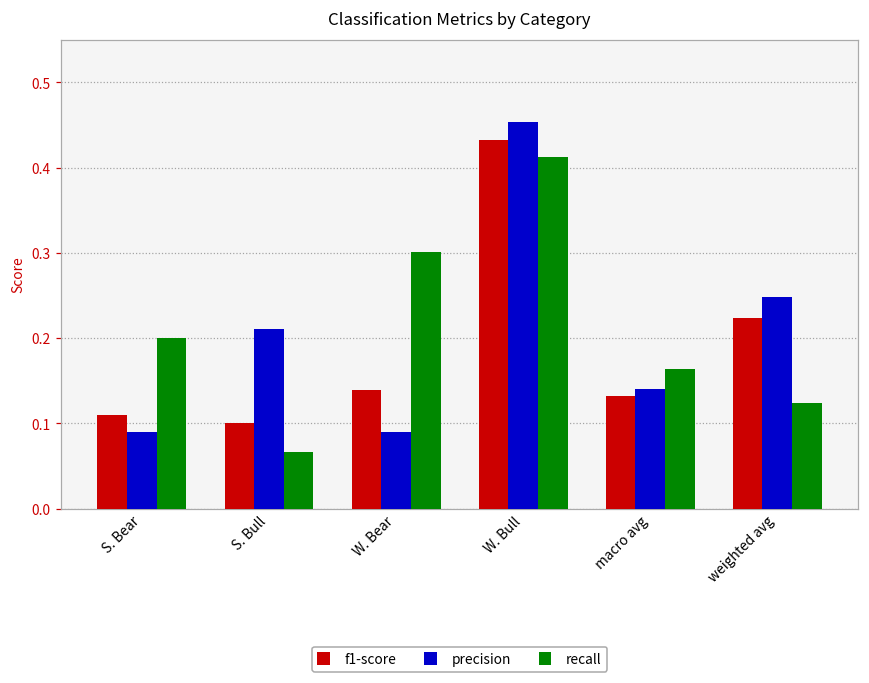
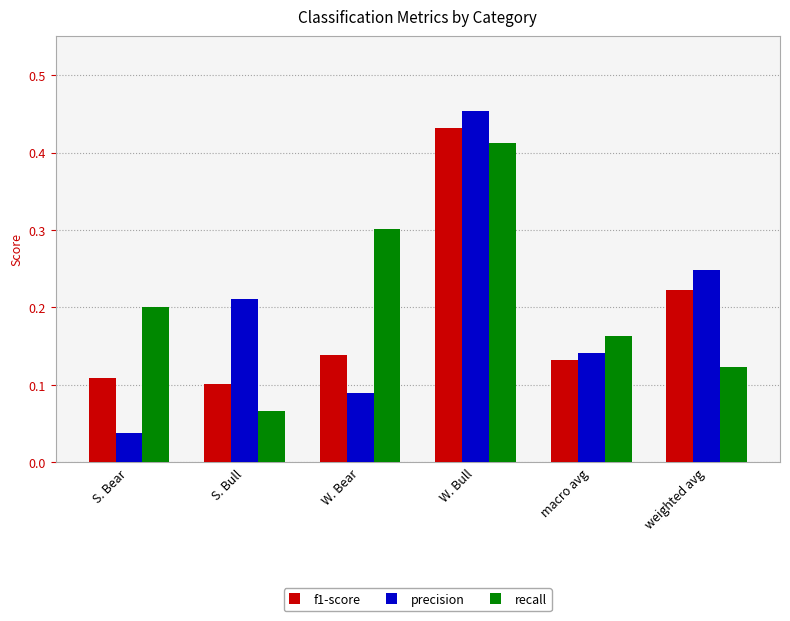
precision, S. Bear: 0.09 -> 0.04
